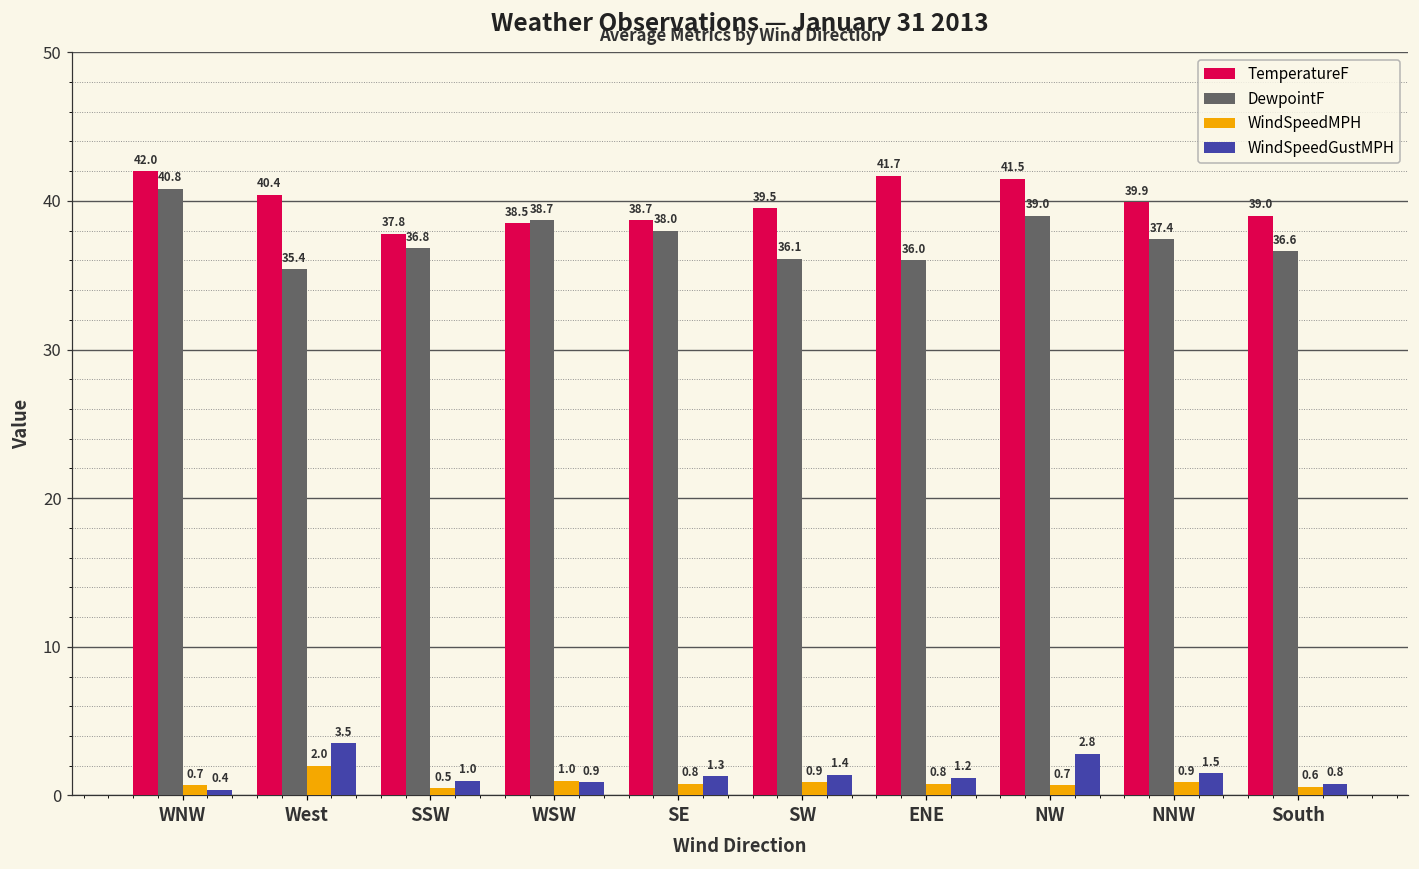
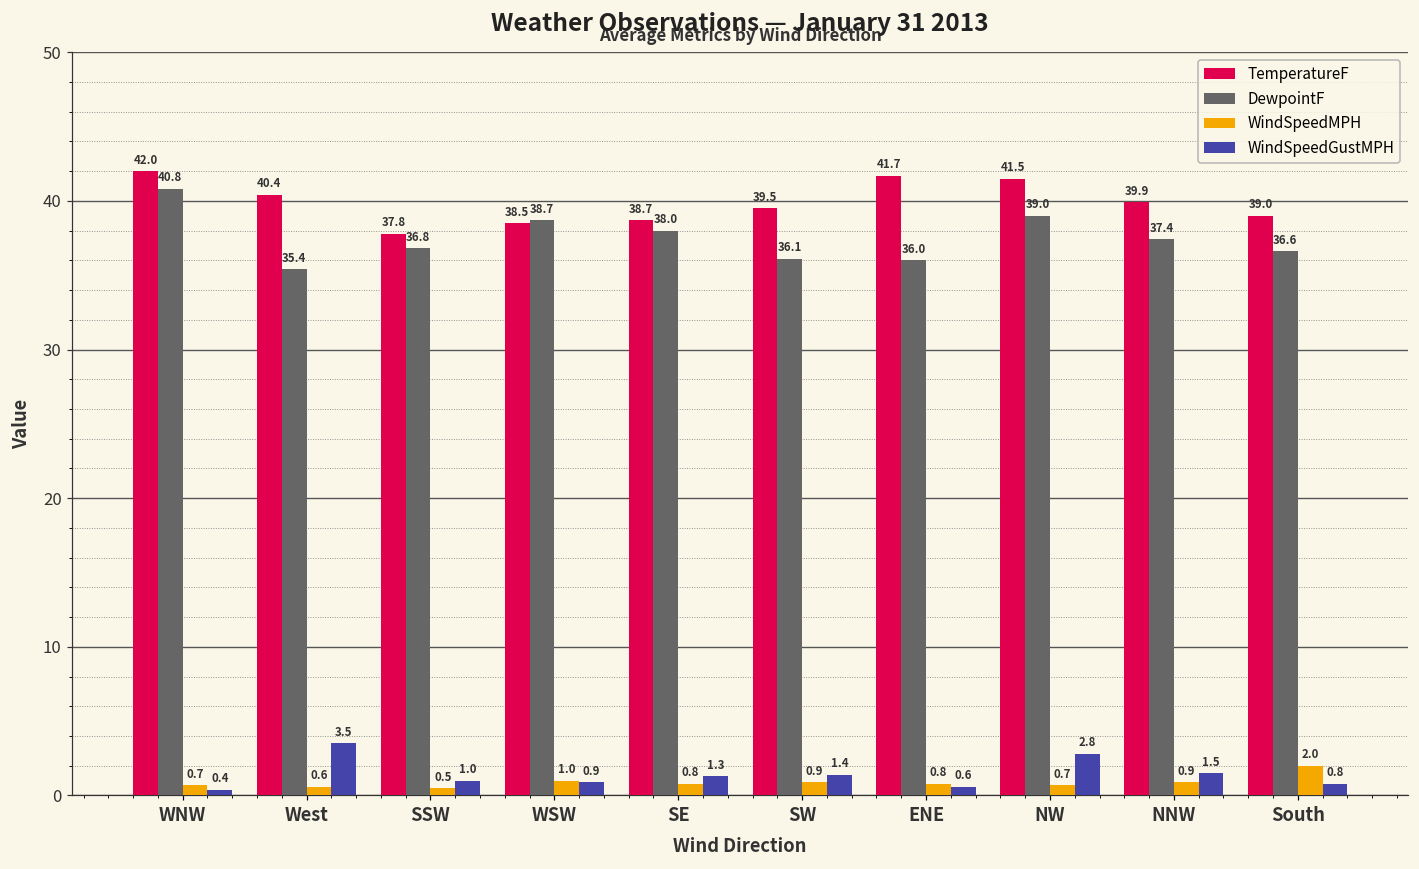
WindSpeedMPH, West: 2.0 -> 0.6
WindSpeedGustMPH, ENE: 1.2 -> 0.6
WindSpeedMPH, South: 0.6 -> 2.0
